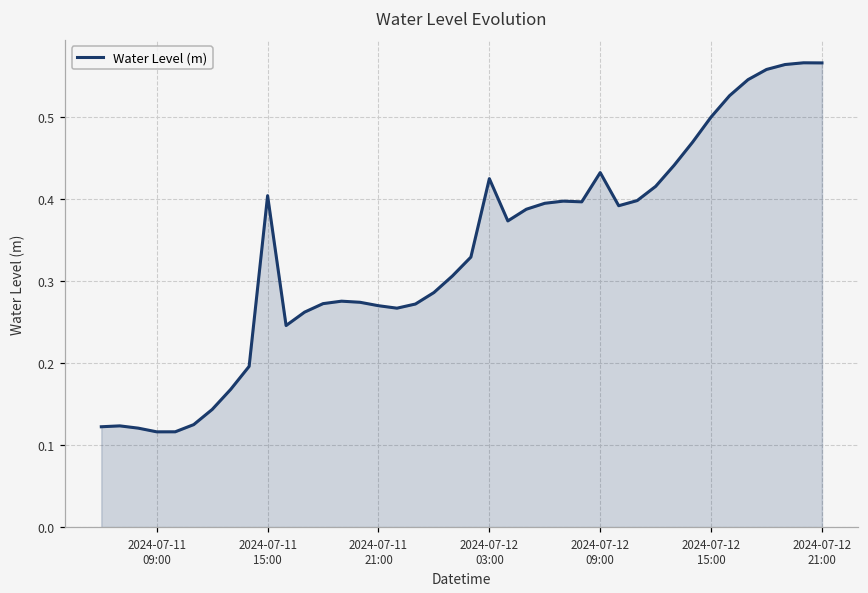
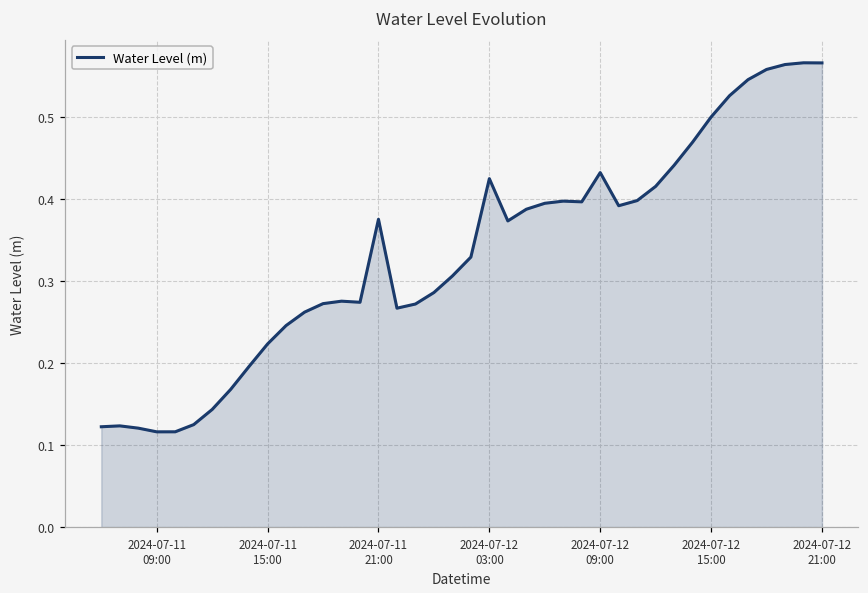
2024-07-11 15:00: 0.40 -> 0.22
2024-07-11 21:00: 0.27 -> 0.38
